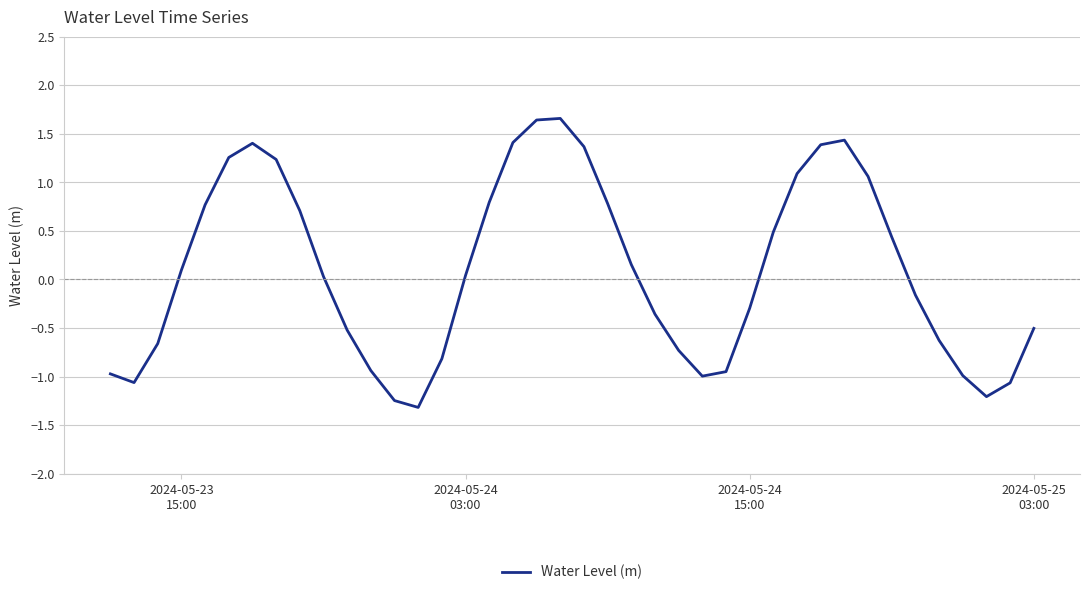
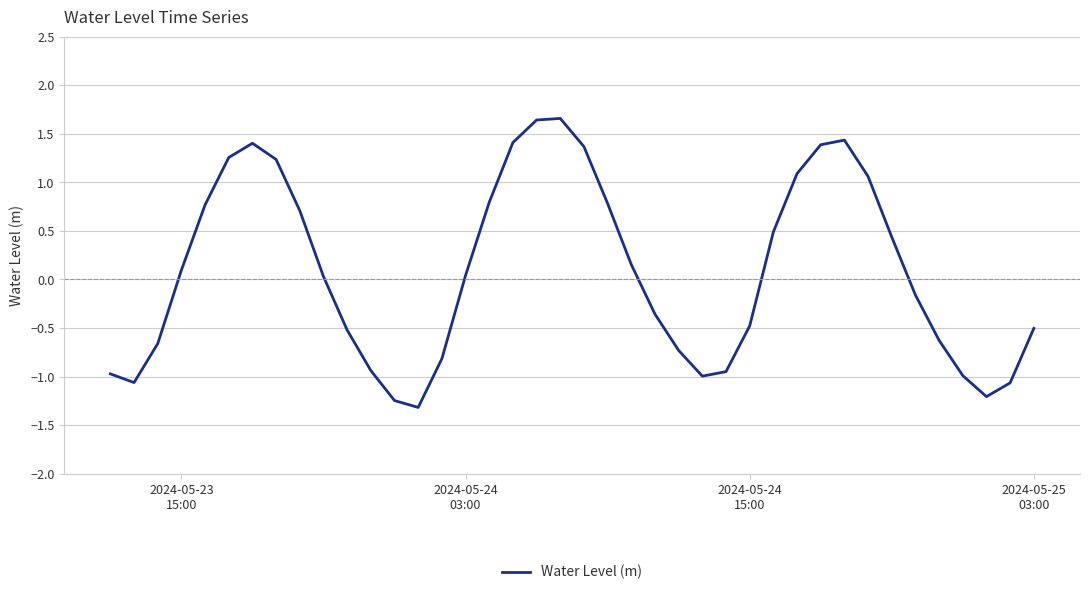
2024-05-24 15:00: -0.3 -> -0.5
